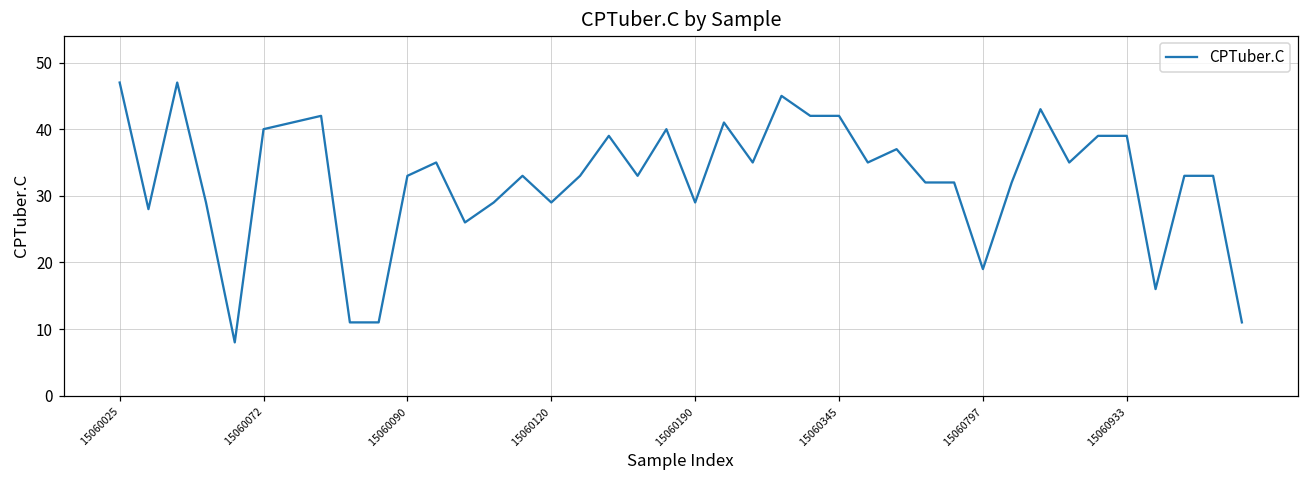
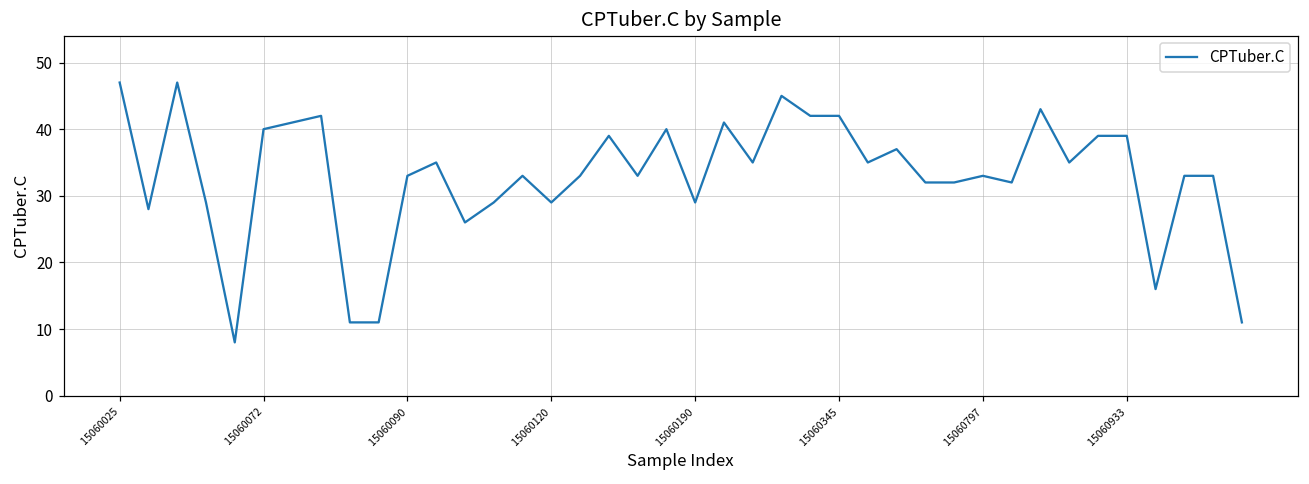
15060797: 19 -> 33
